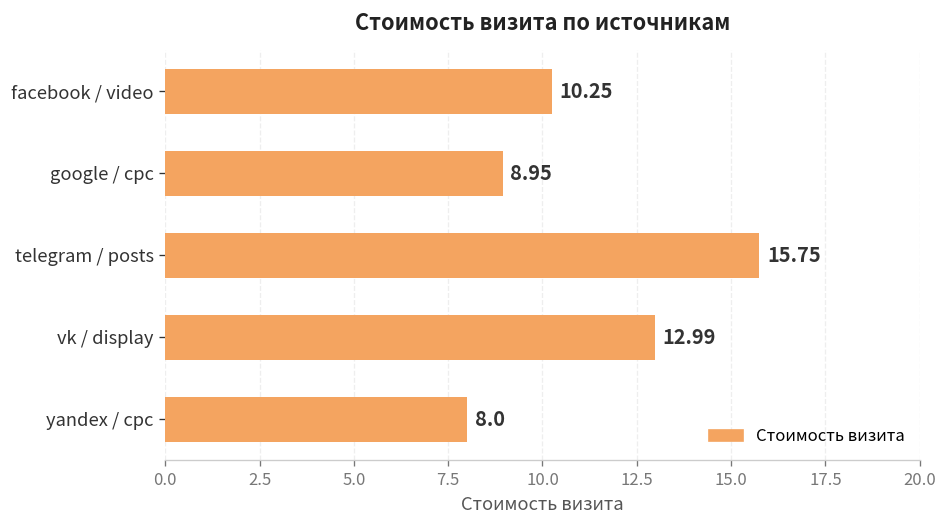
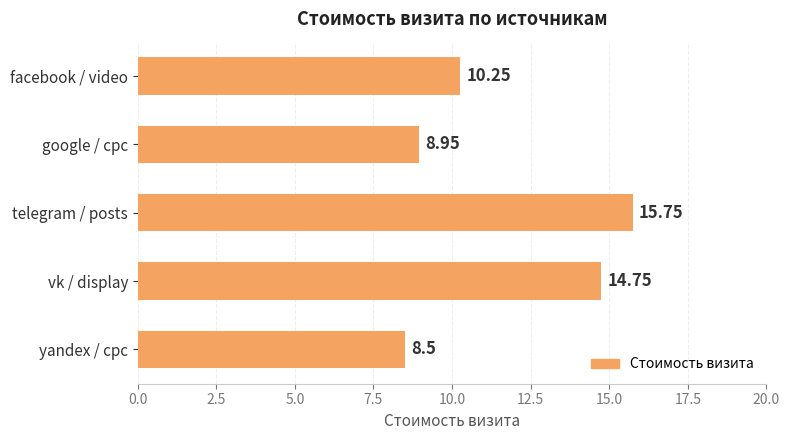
vk / display: 12.99 -> 14.75
yandex / cpc: 8.0 -> 8.5
